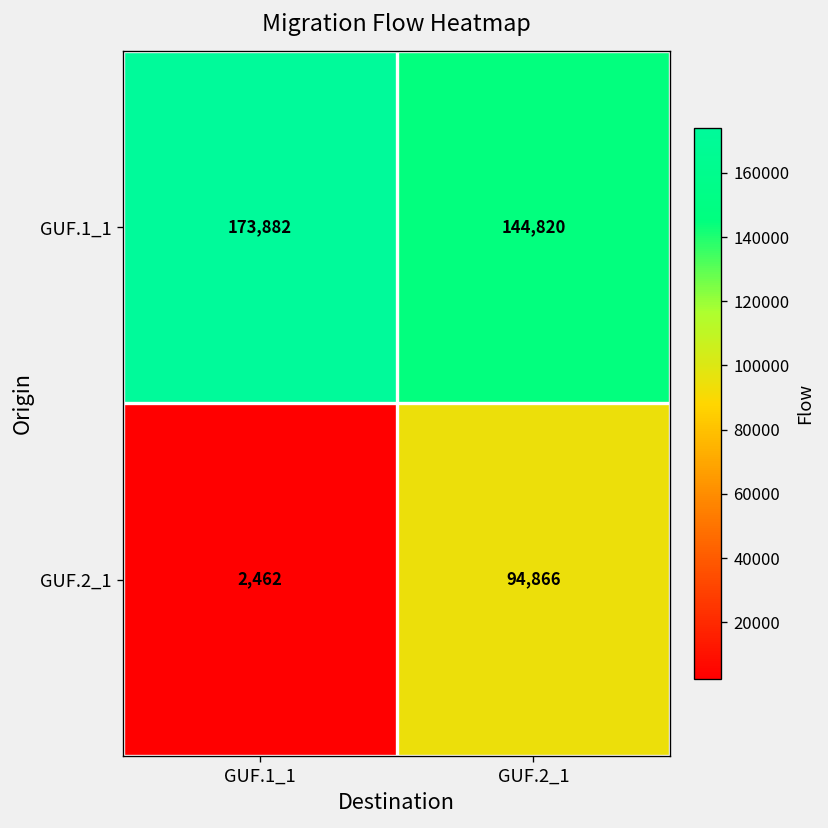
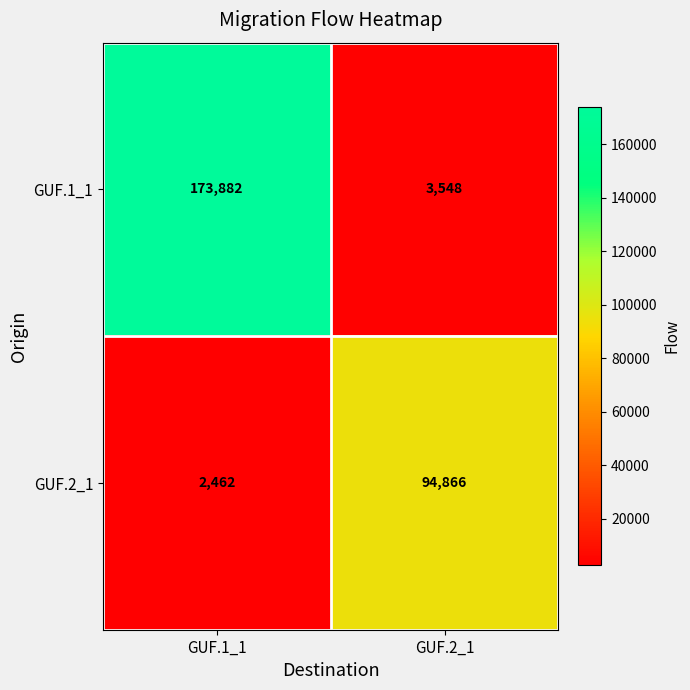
GUF.1_1, GUF.2_1: 144,820 -> 3,548
